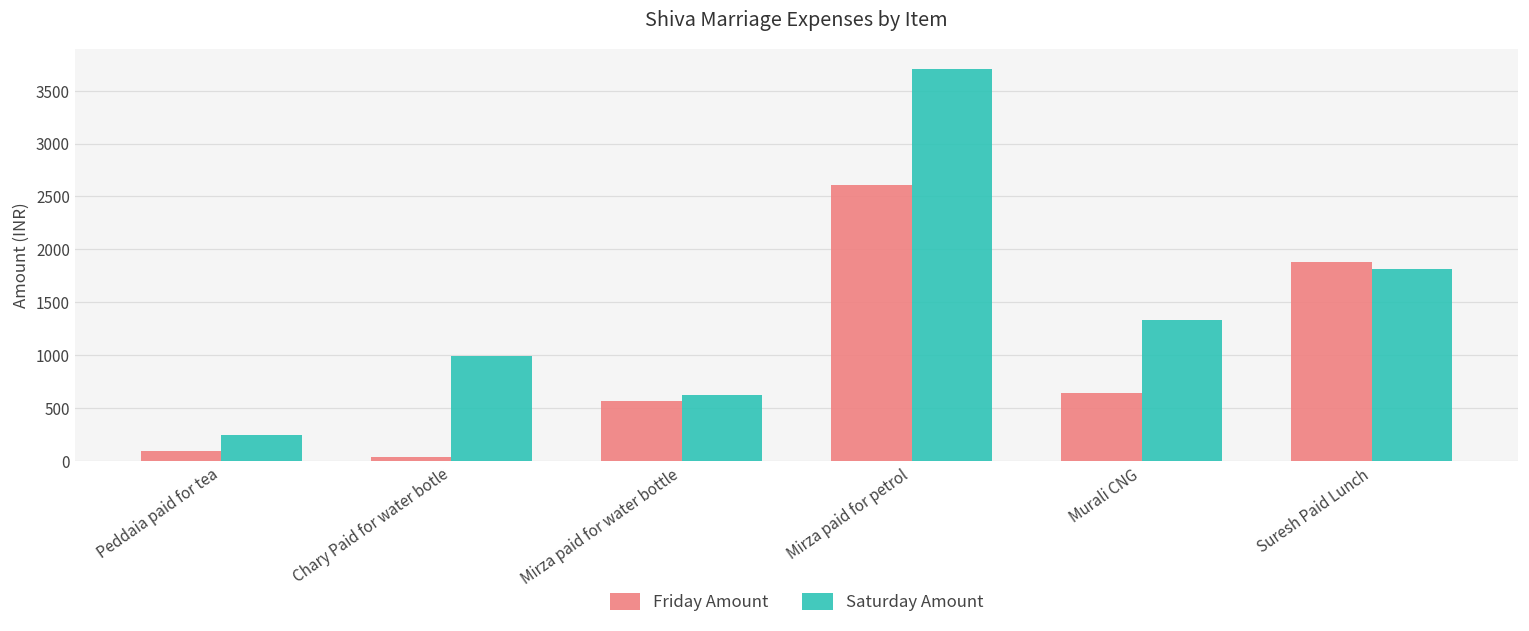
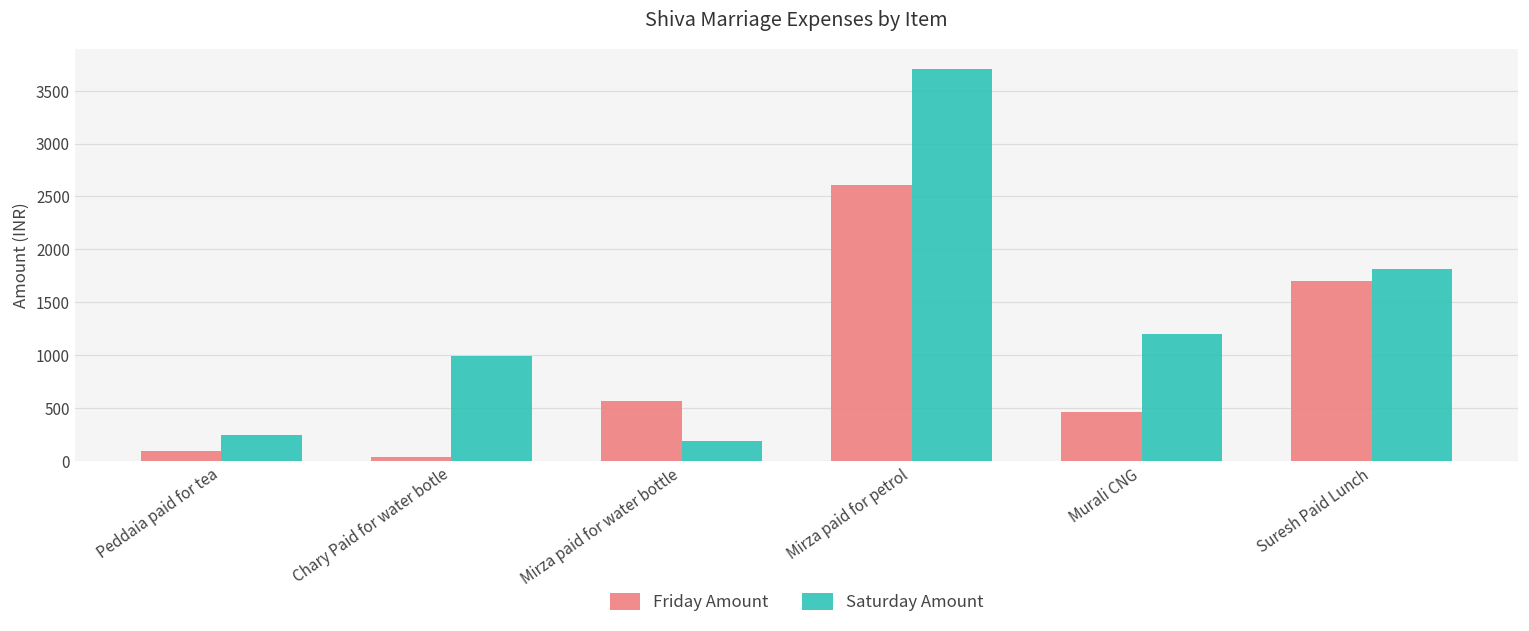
Saturday Amount, Mirza paid for water bottle: 600 -> 200
Friday Amount, Murali CNG: 600 -> 500
Saturday Amount, Murali CNG: 1300 -> 1200
Friday Amount, Suresh Paid Lunch: 1900 -> 1700
